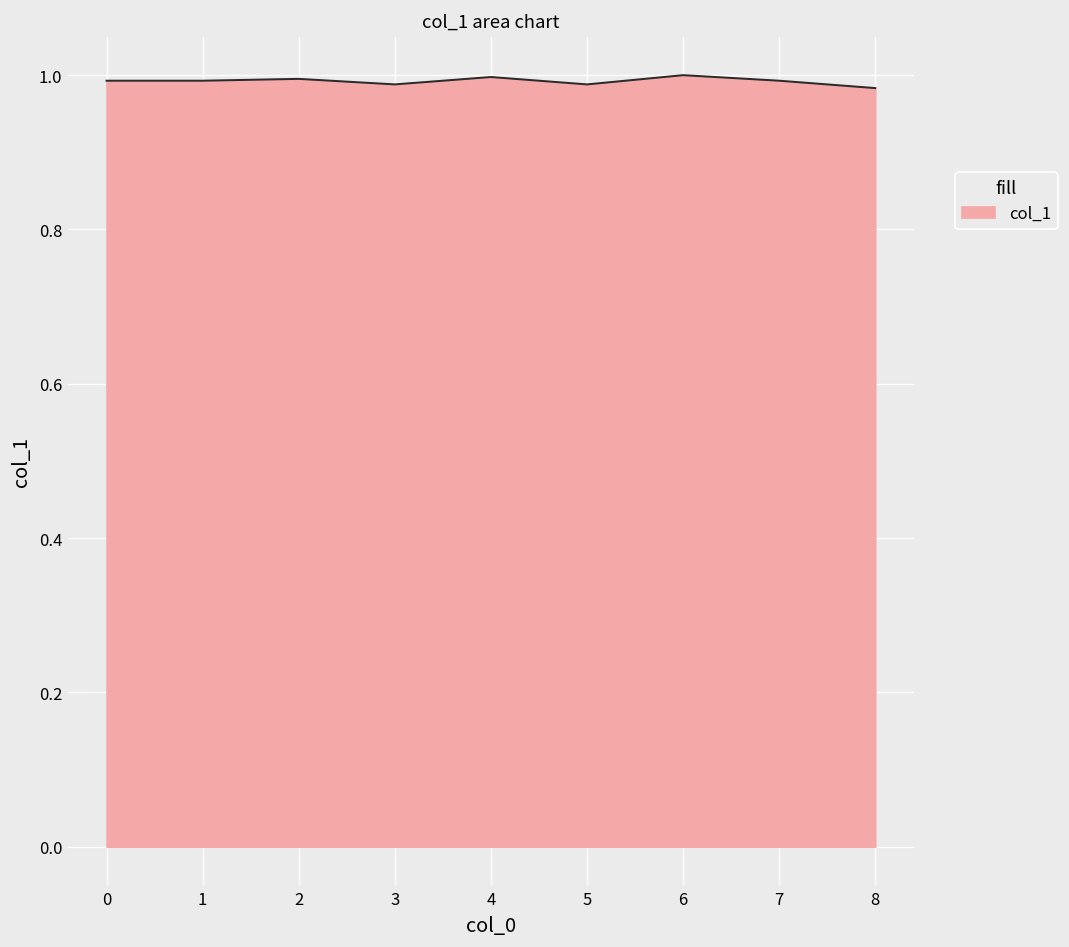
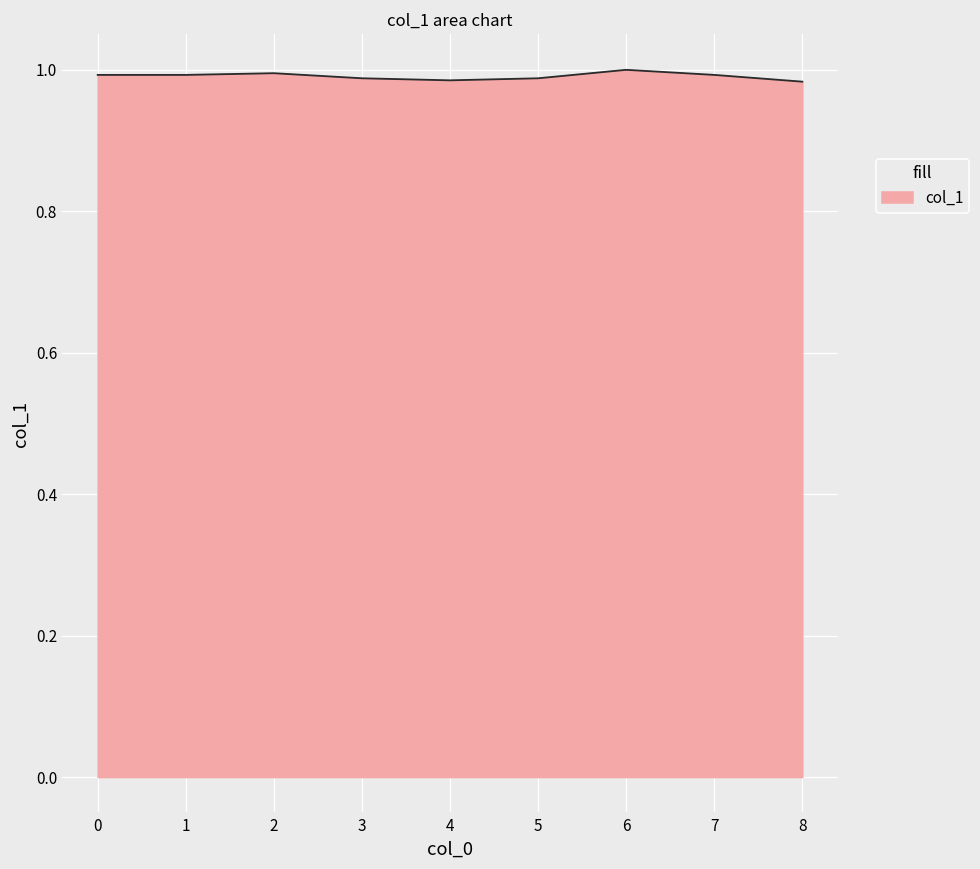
4: 1.00 -> 0.99
